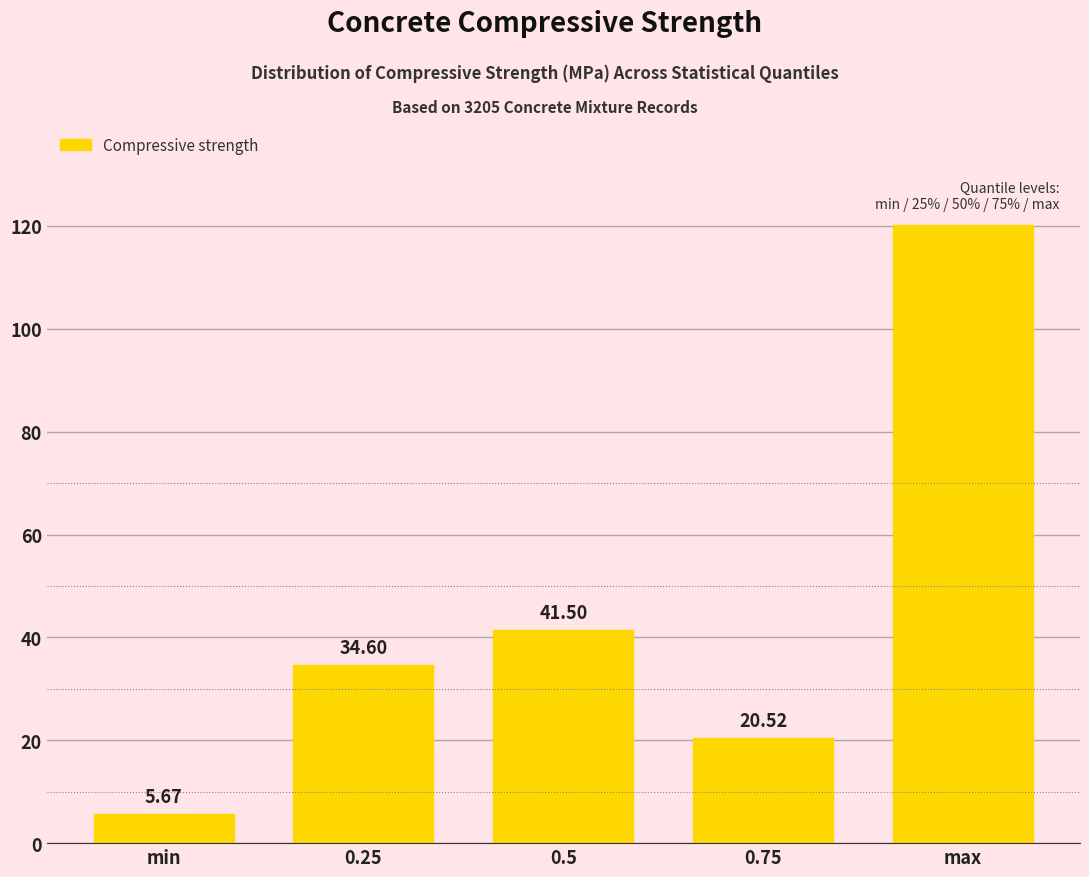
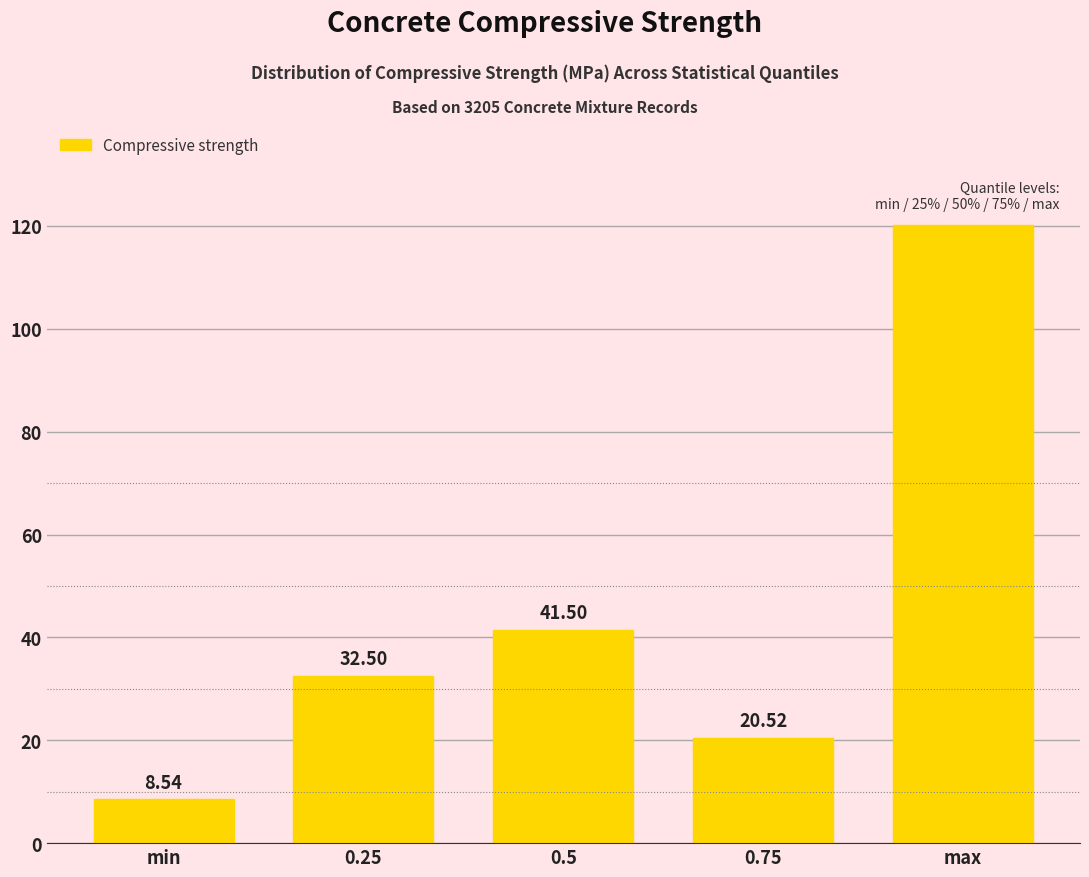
min: 5.67 -> 8.54
0.25: 34.60 -> 32.50
